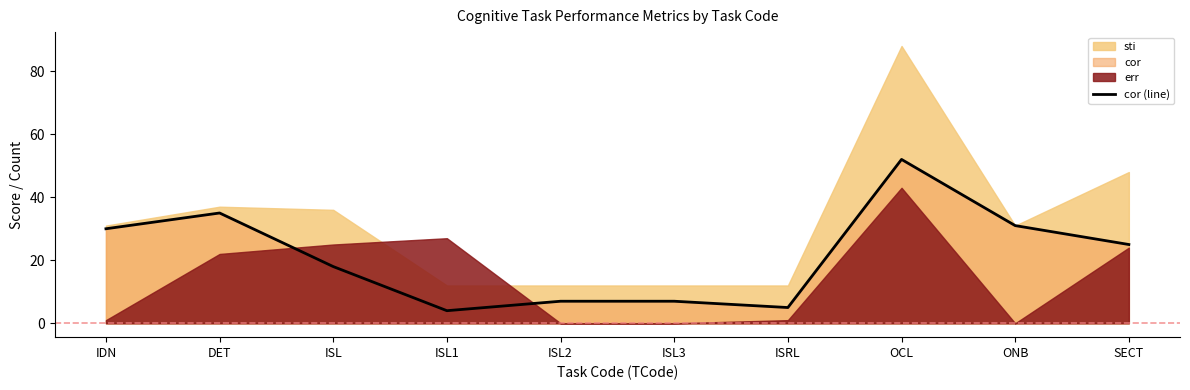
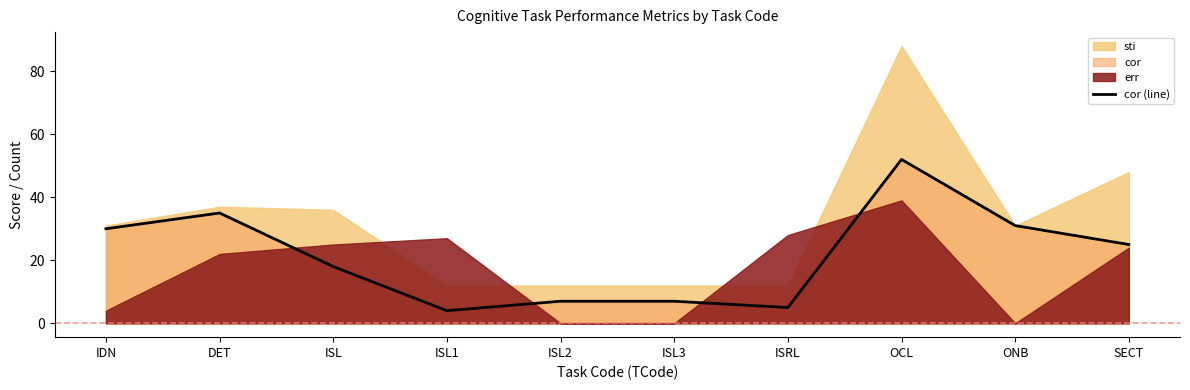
err, IDN: 1 -> 4
err, ISRL: 1 -> 28
err, OCL: 43 -> 39
